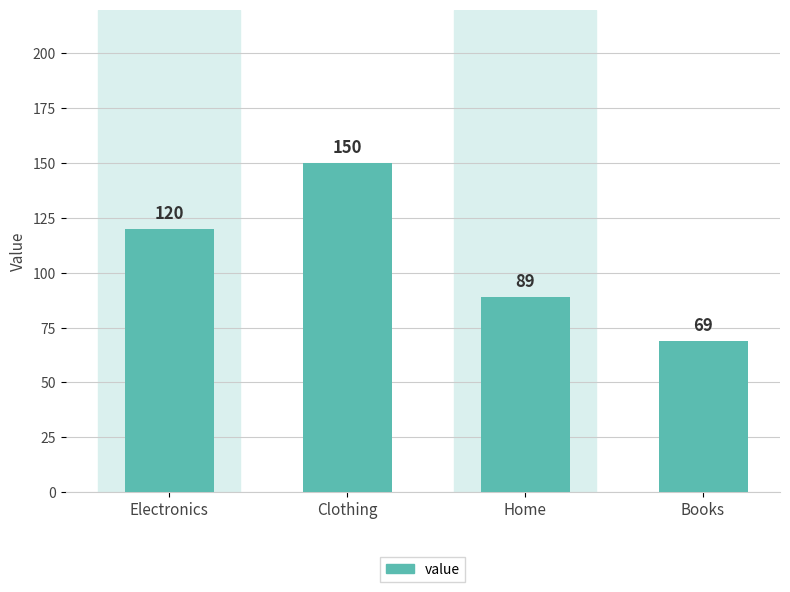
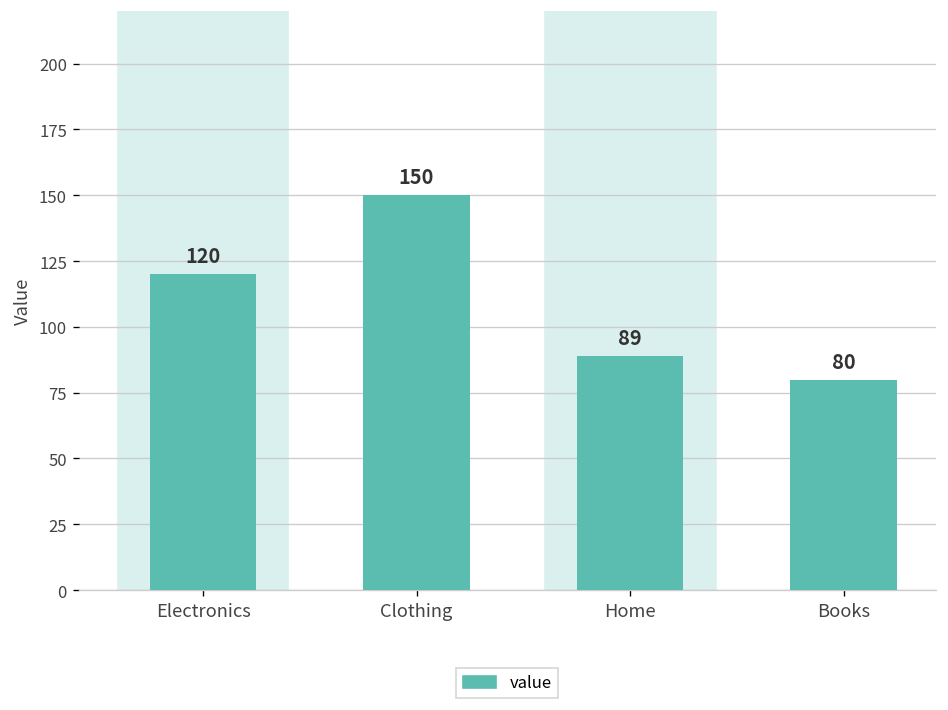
Books: 69 -> 80
